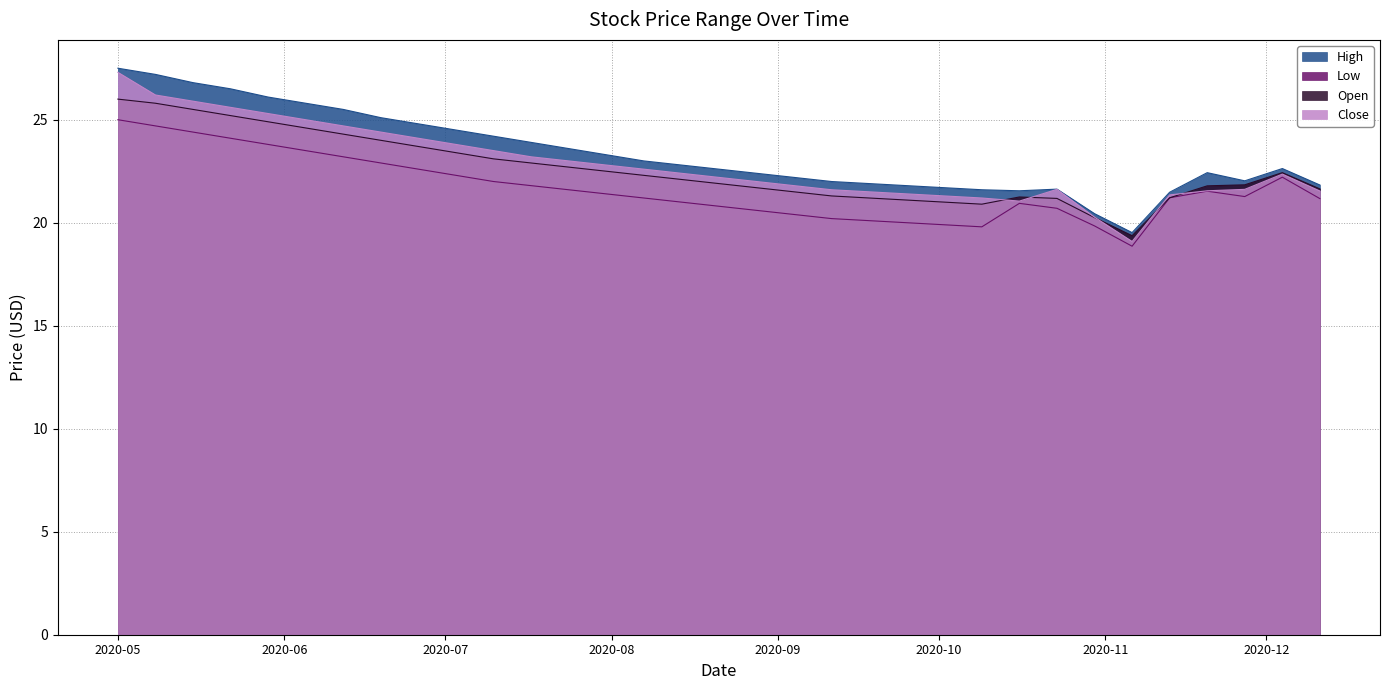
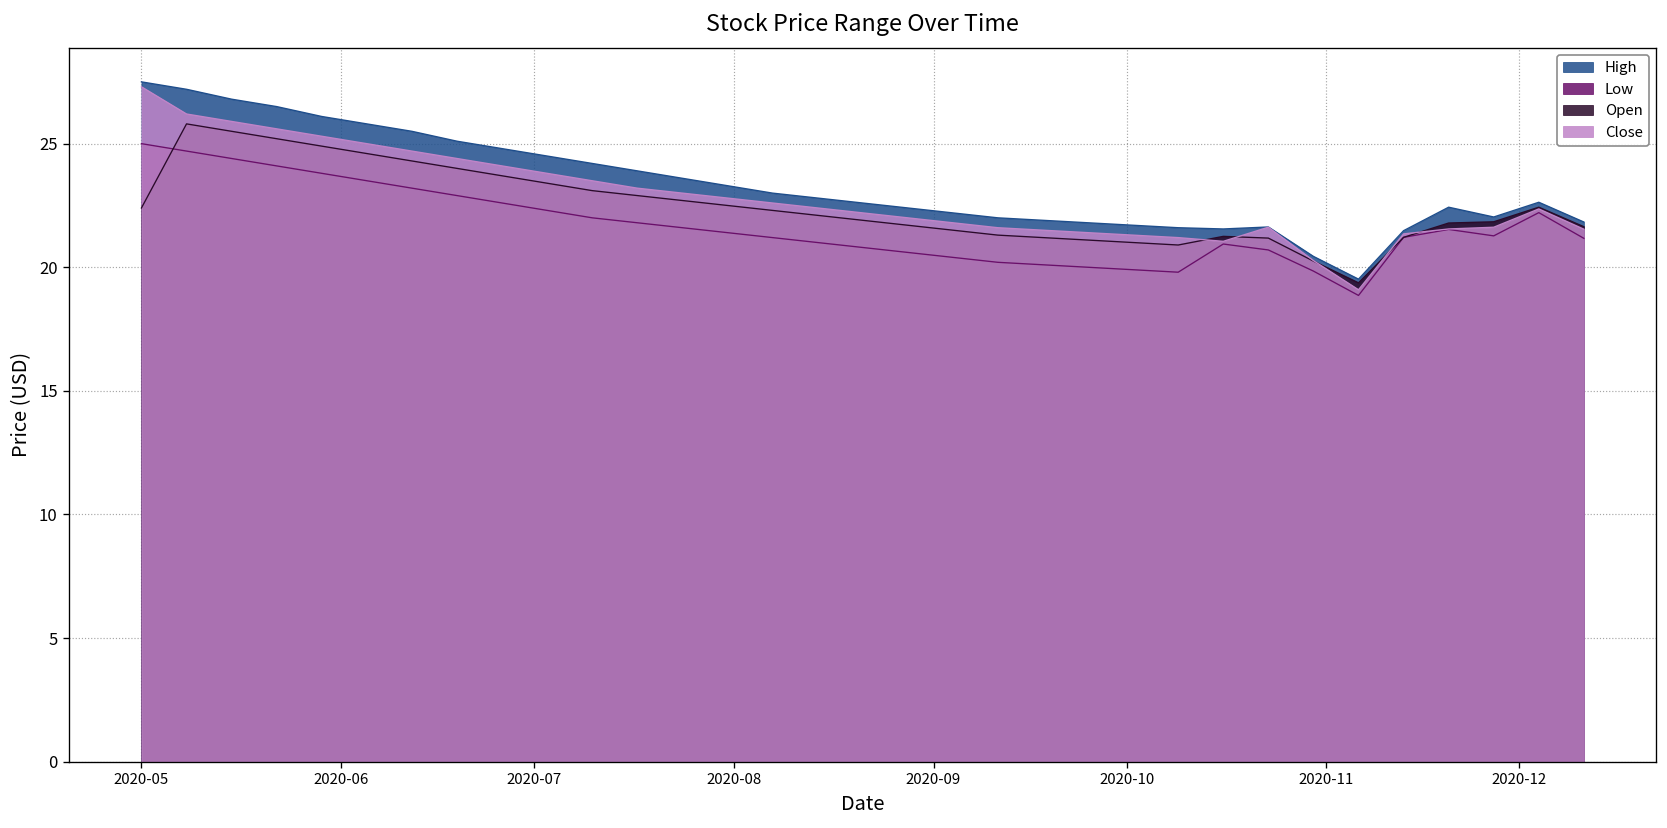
Open, 2020-05: 26.0 -> 22.4
